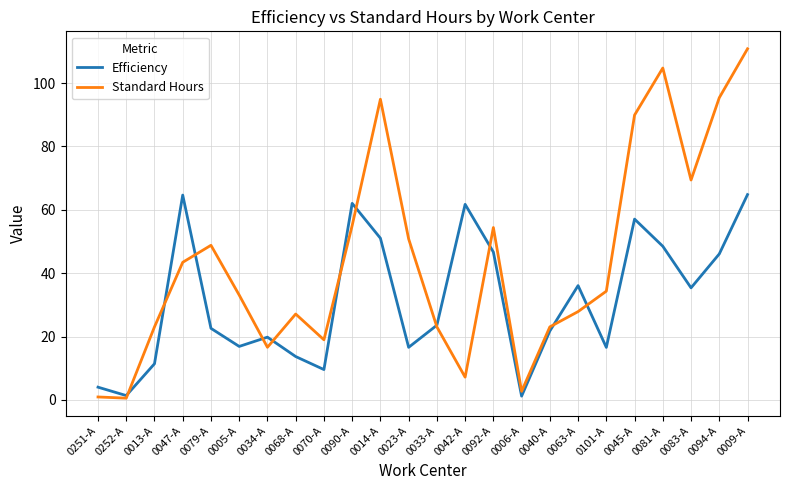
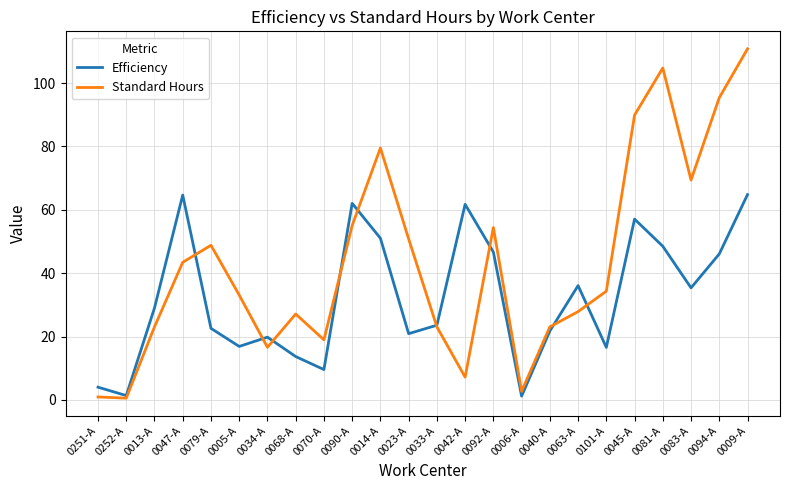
Efficiency, 0013-A: 11 -> 29
Standard Hours, 0014-A: 95 -> 80
Efficiency, 0023-A: 17 -> 21
